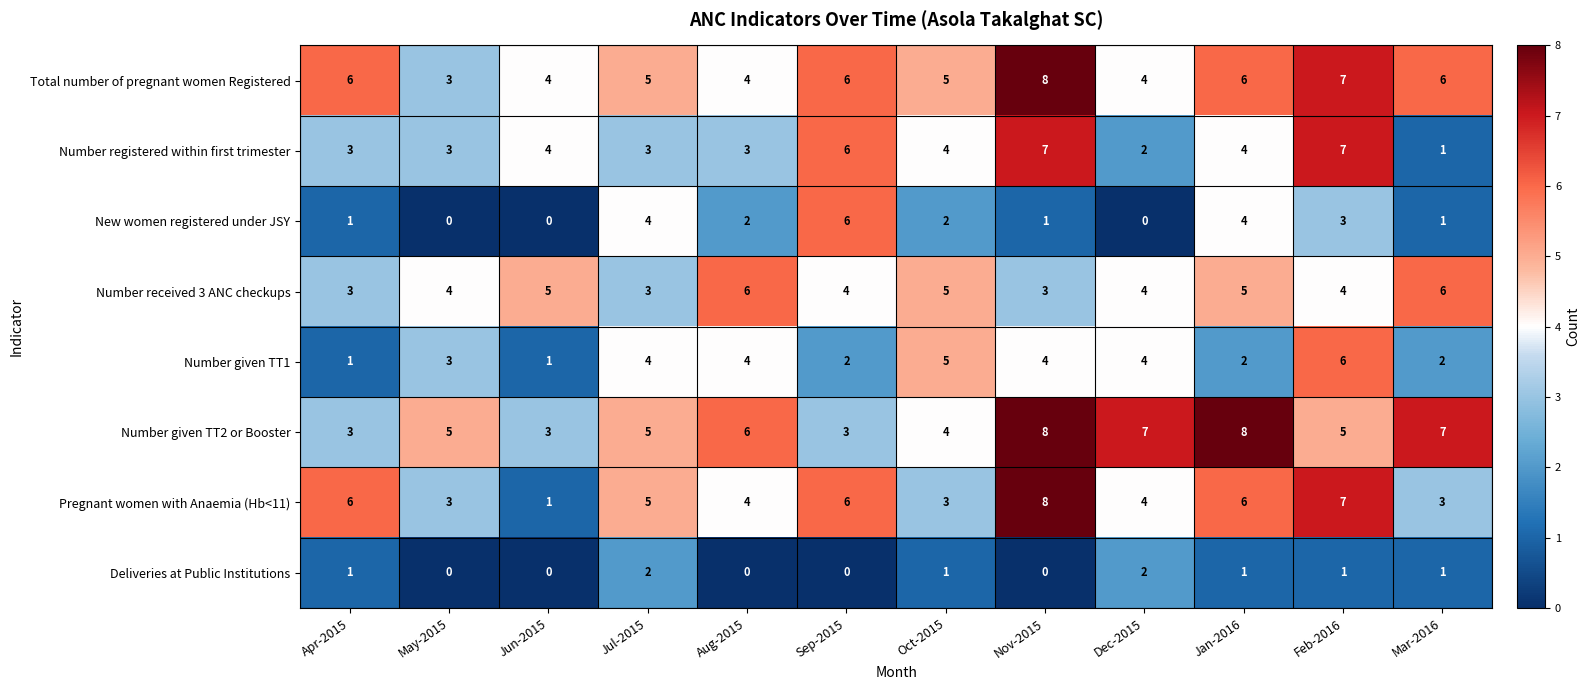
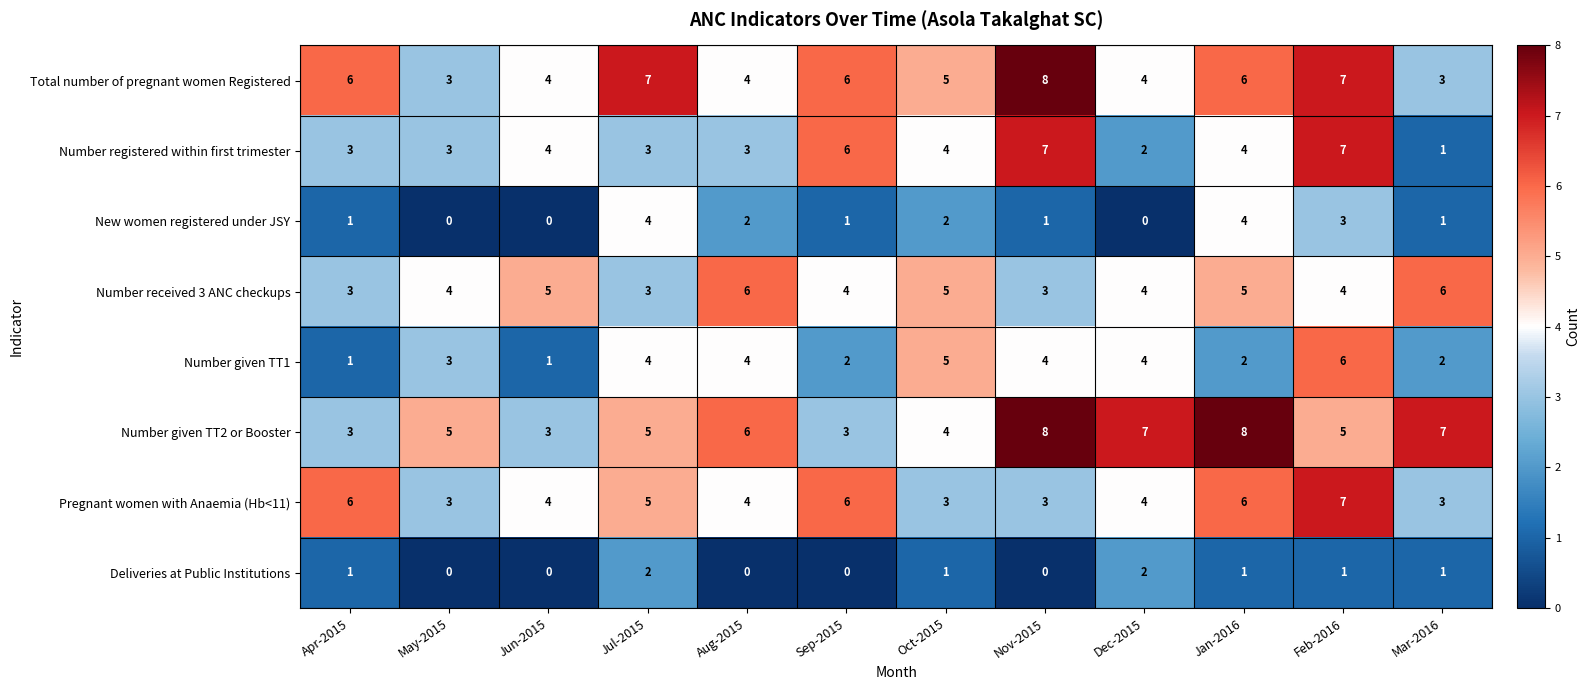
Total number of pregnant women Registered, Jul-2015: 5 -> 7
Total number of pregnant women Registered, Mar-2016: 6 -> 3
New women registered under JSY, Sep-2015: 6 -> 1
Pregnant women with Anaemia (Hb<11), Jun-2015: 1 -> 4
Pregnant women with Anaemia (Hb<11), Nov-2015: 8 -> 3
